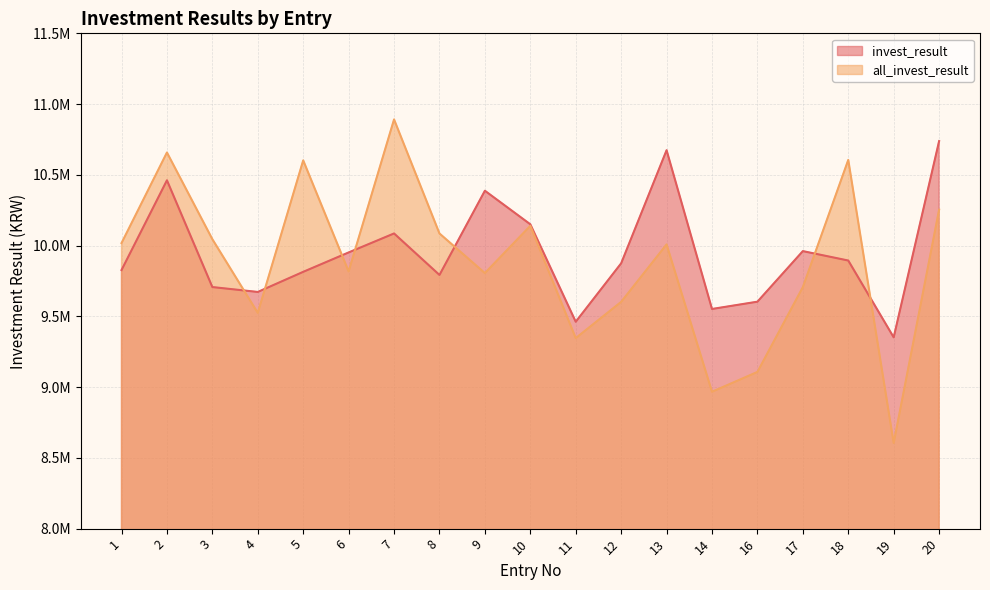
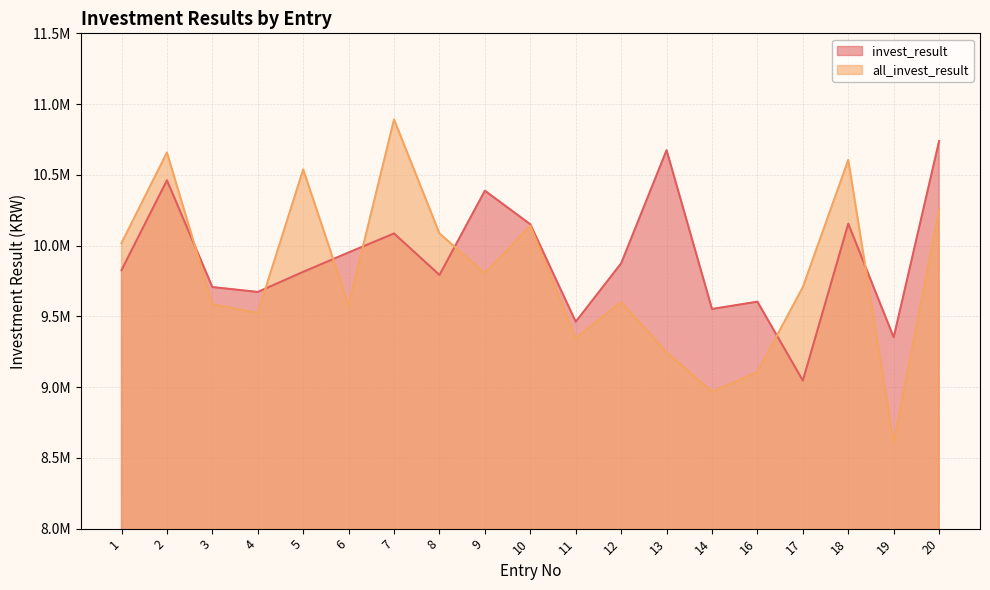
all_invest_result, 3: 10050000 -> 9590000
all_invest_result, 5: 10600000 -> 10540000
all_invest_result, 6: 9820000 -> 9580000
all_invest_result, 13: 10010000 -> 9250000
invest_result, 17: 9960000 -> 9050000
invest_result, 18: 9890000 -> 10150000
